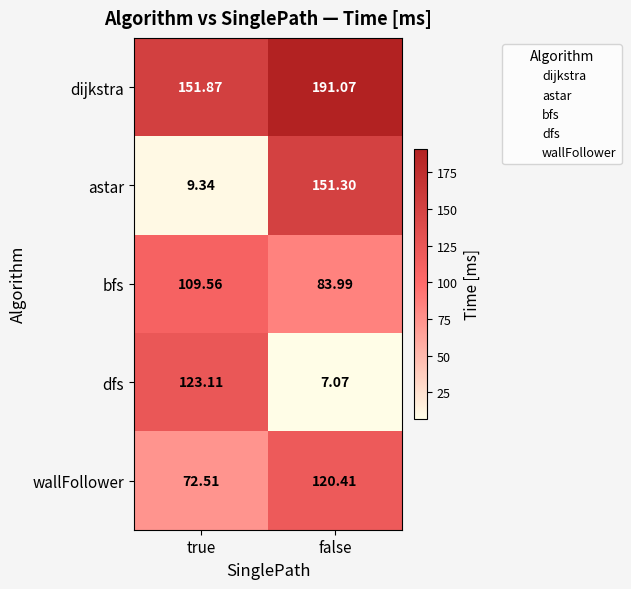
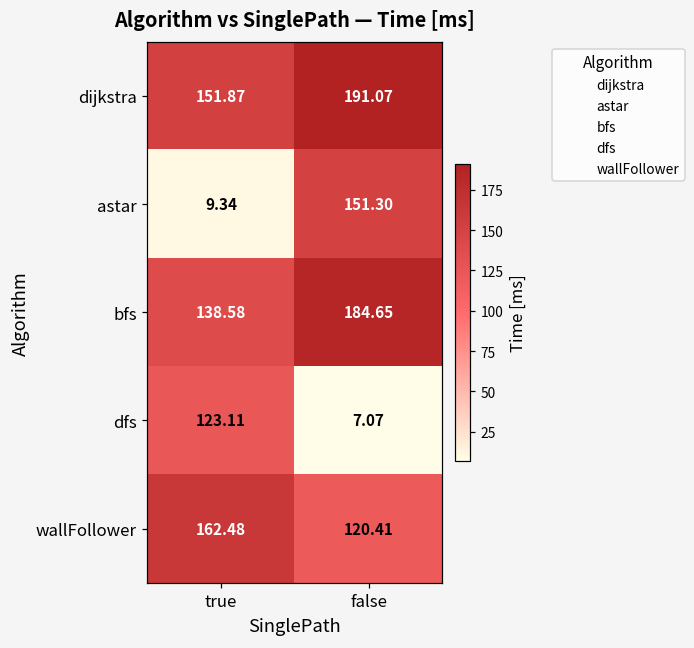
bfs, true: 109.56 -> 138.58
bfs, false: 83.99 -> 184.65
wallFollower, true: 72.51 -> 162.48
